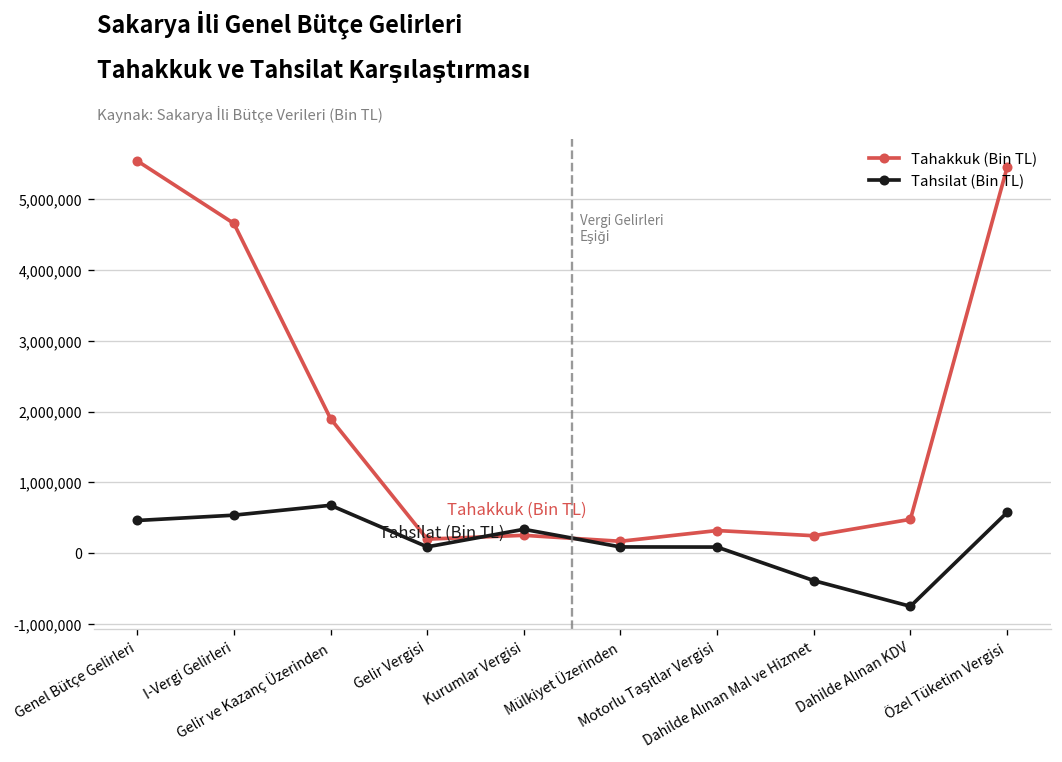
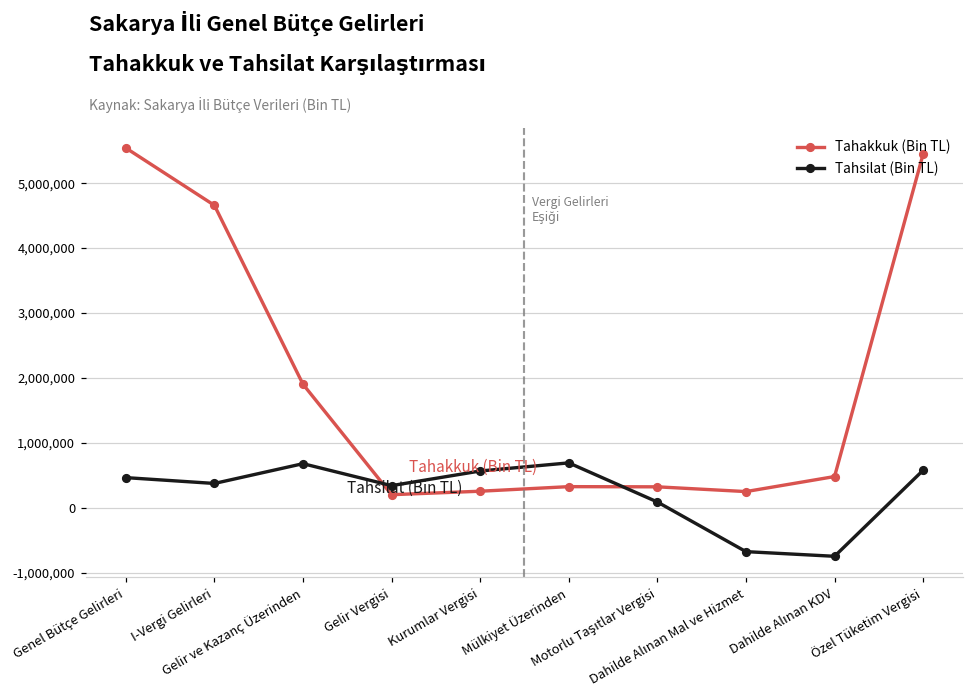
Tahsilat (Bin TL), I-Vergi Gelirleri: 500,000 -> 400,000
Tahsilat (Bin TL), Gelir Vergisi: 100,000 -> 300,000
Tahsilat (Bin TL), Kurumlar Vergisi: 300,000 -> 600,000
Tahakkuk (Bin TL), Mülkiyet Üzerinden: 200,000 -> 300,000
Tahsilat (Bin TL), Mülkiyet Üzerinden: 100,000 -> 700,000
Tahsilat (Bin TL), Dahilde Alınan Mal ve Hizmet: -400,000 -> -700,000
